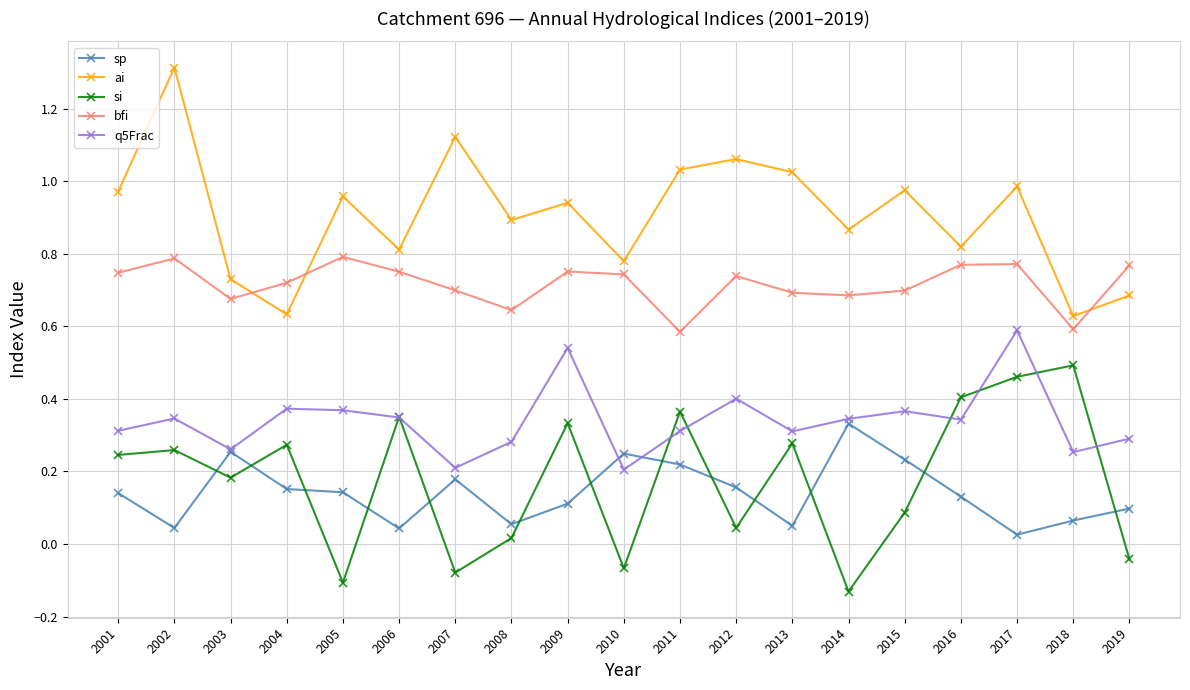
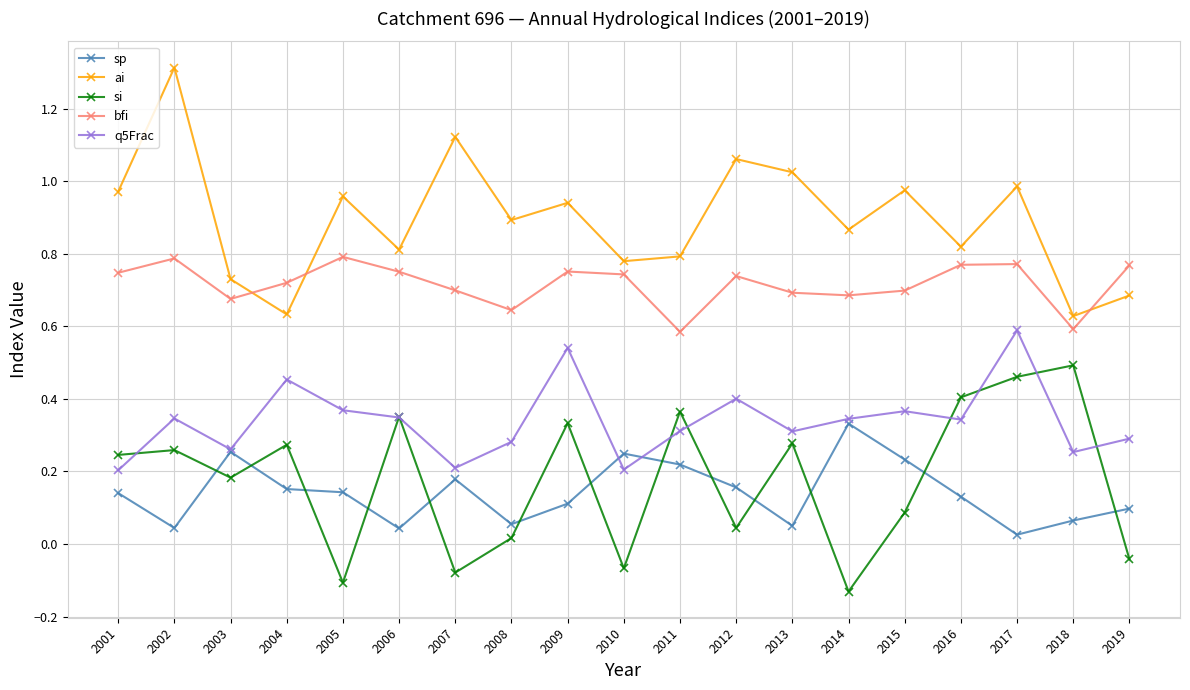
q5Frac, 2001: 0.31 -> 0.20
q5Frac, 2004: 0.37 -> 0.45
ai, 2011: 1.03 -> 0.79
